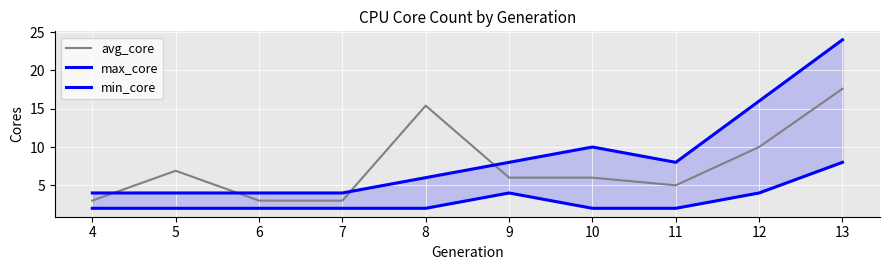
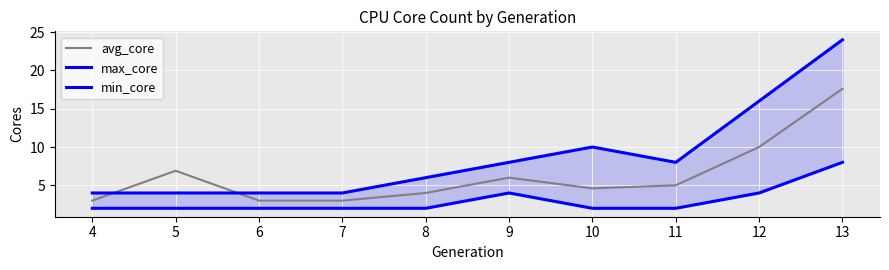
avg_core, 8: 15 -> 4
avg_core, 10: 6 -> 5
